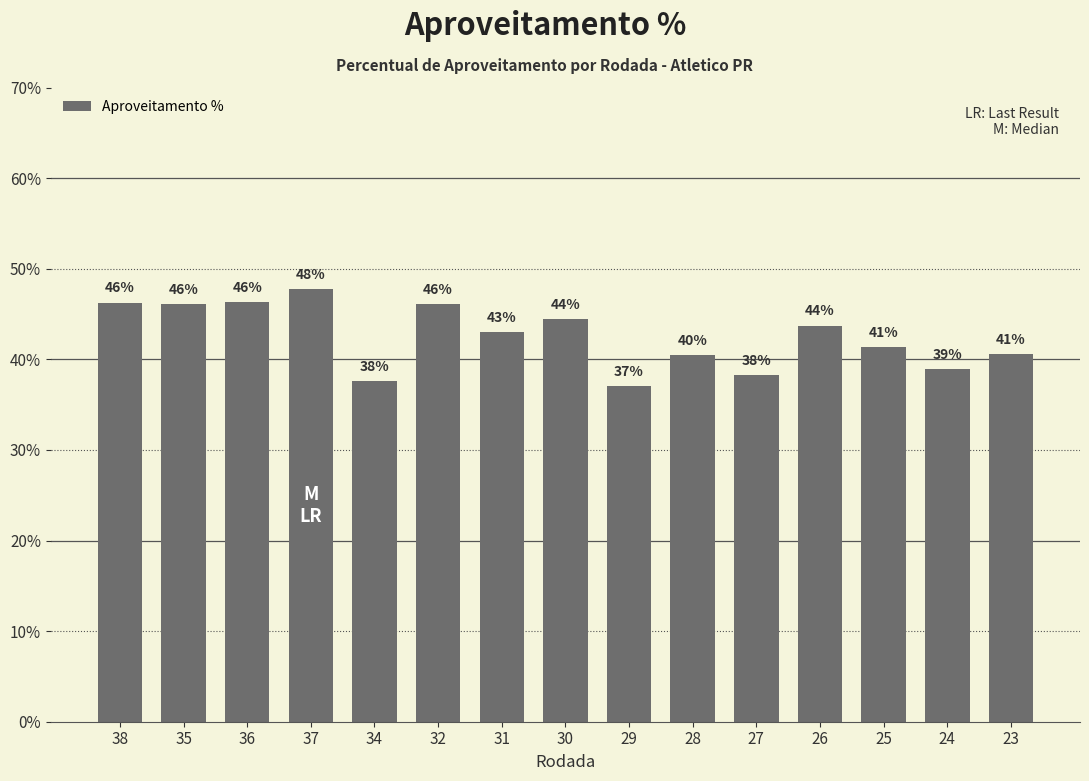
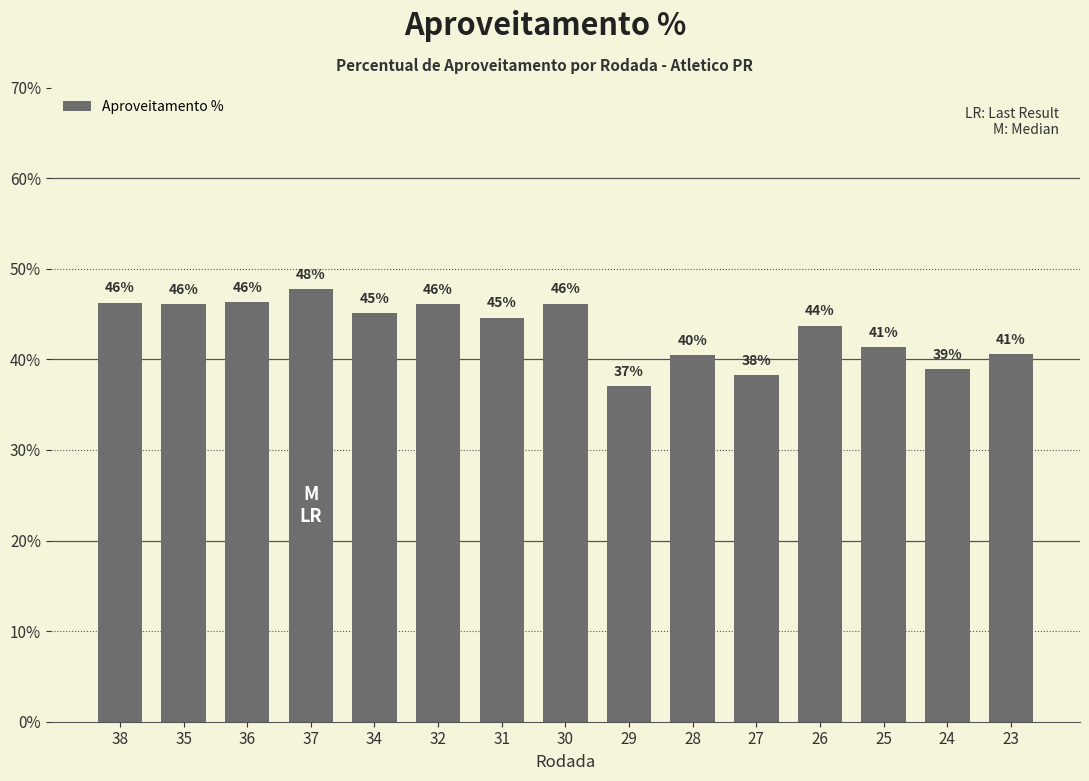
34: 38% -> 45%
31: 43% -> 45%
30: 44% -> 46%
